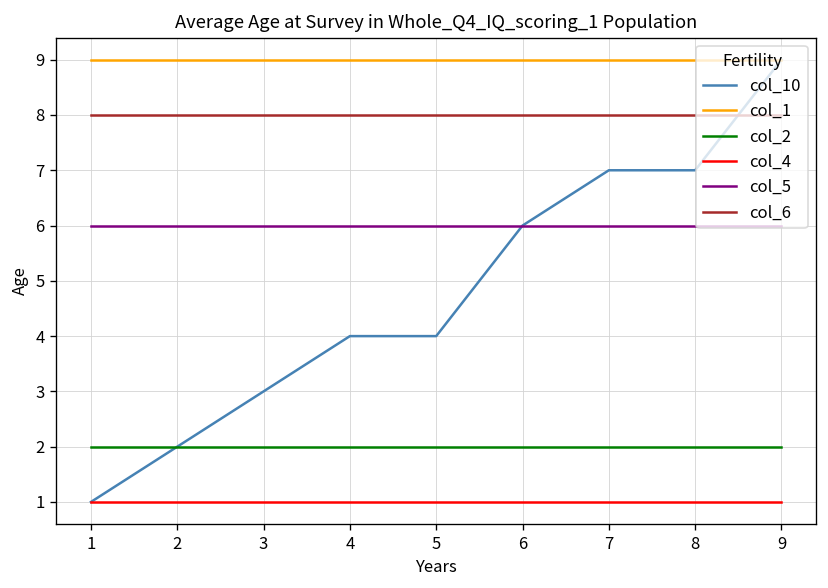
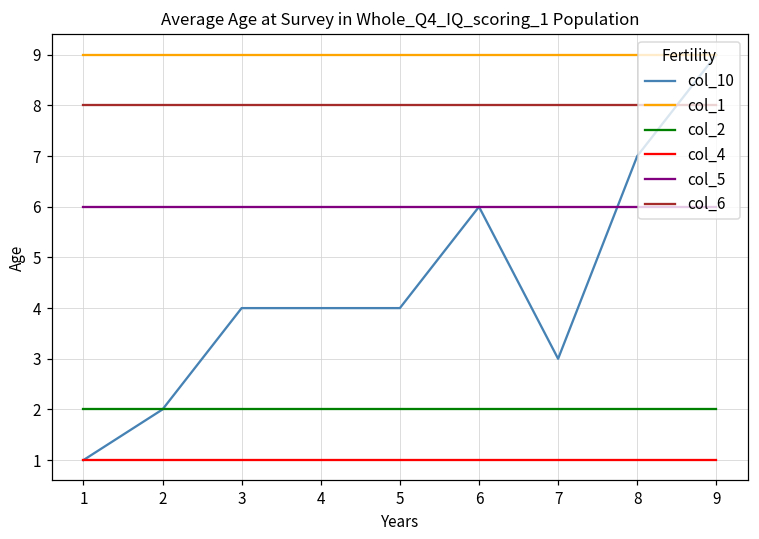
col_10, 3: 3 -> 4
col_10, 7: 7 -> 3
